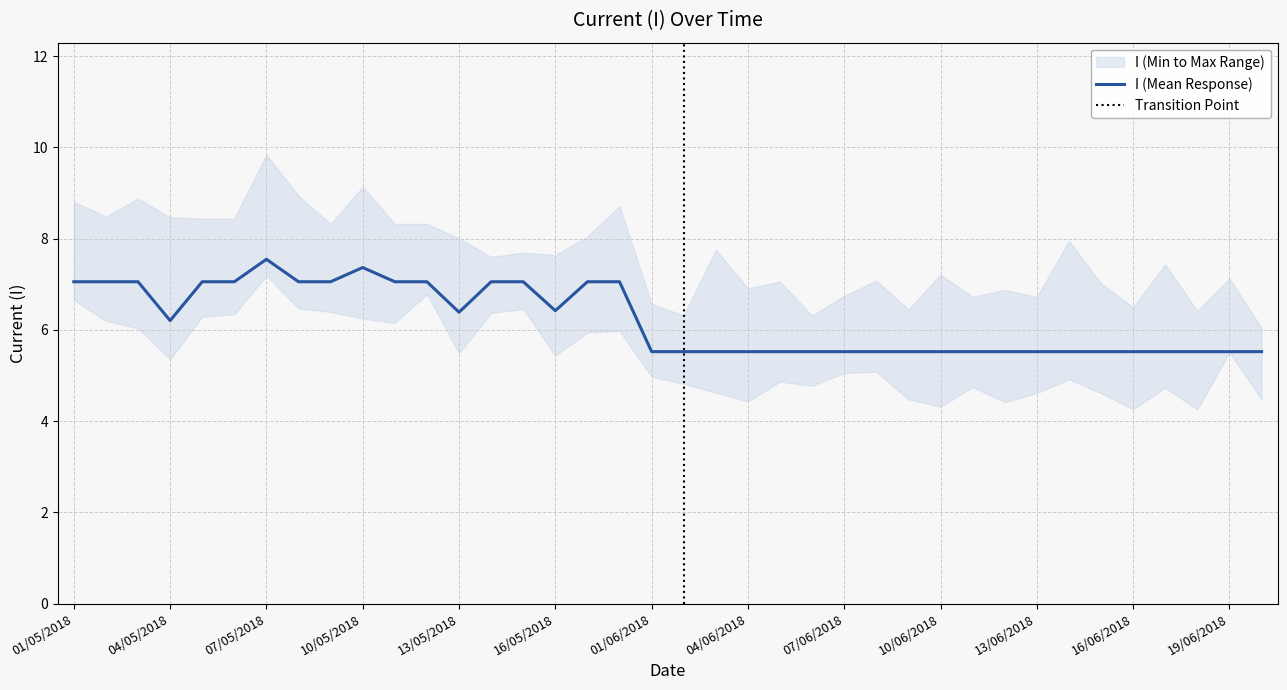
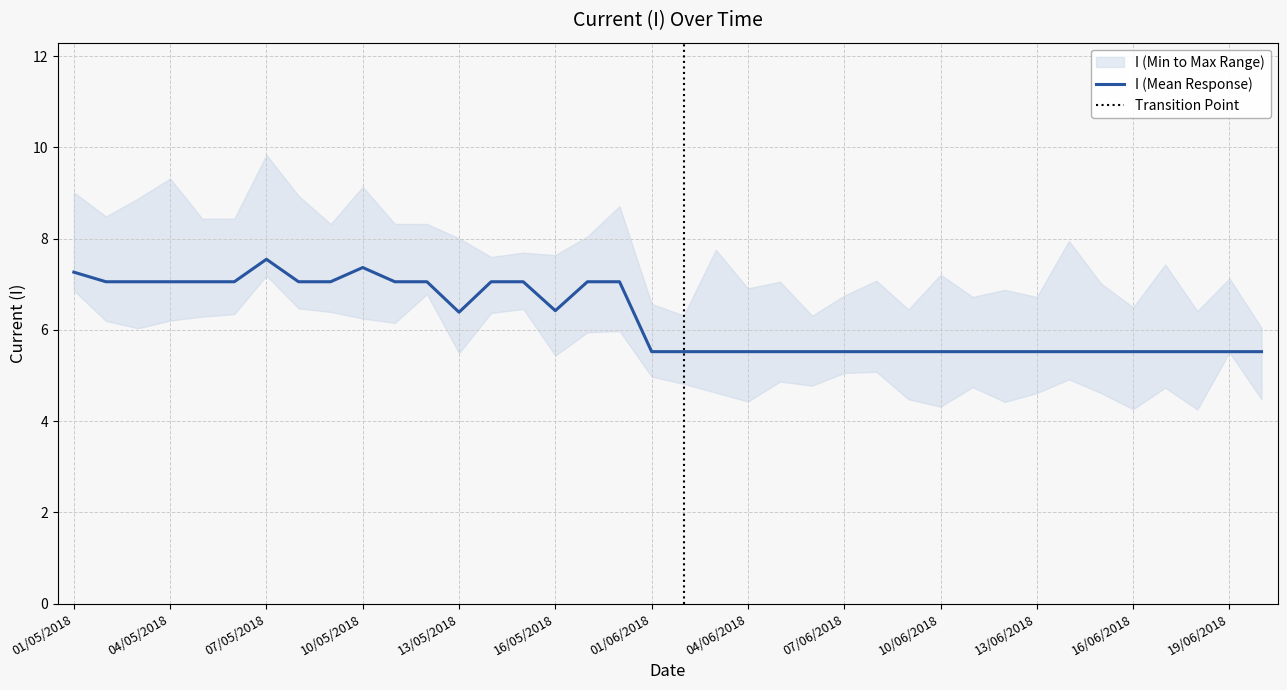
I (Mean Response), 01/05/2018: 7.1 -> 7.3
I (Mean Response), 04/05/2018: 6.2 -> 7.1
